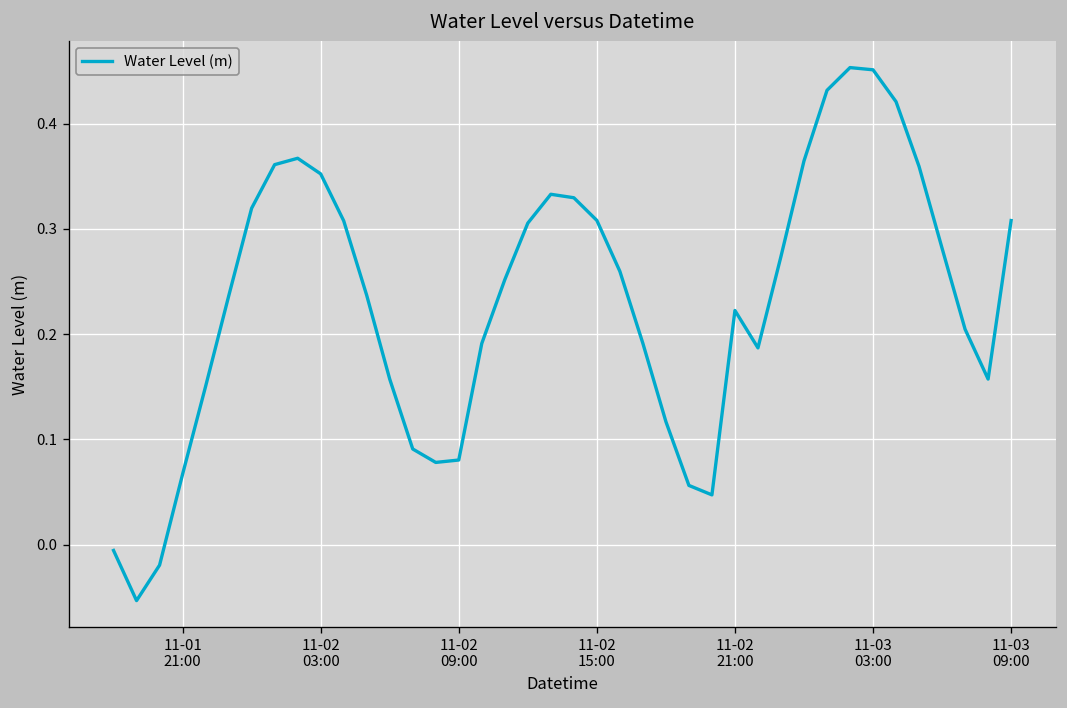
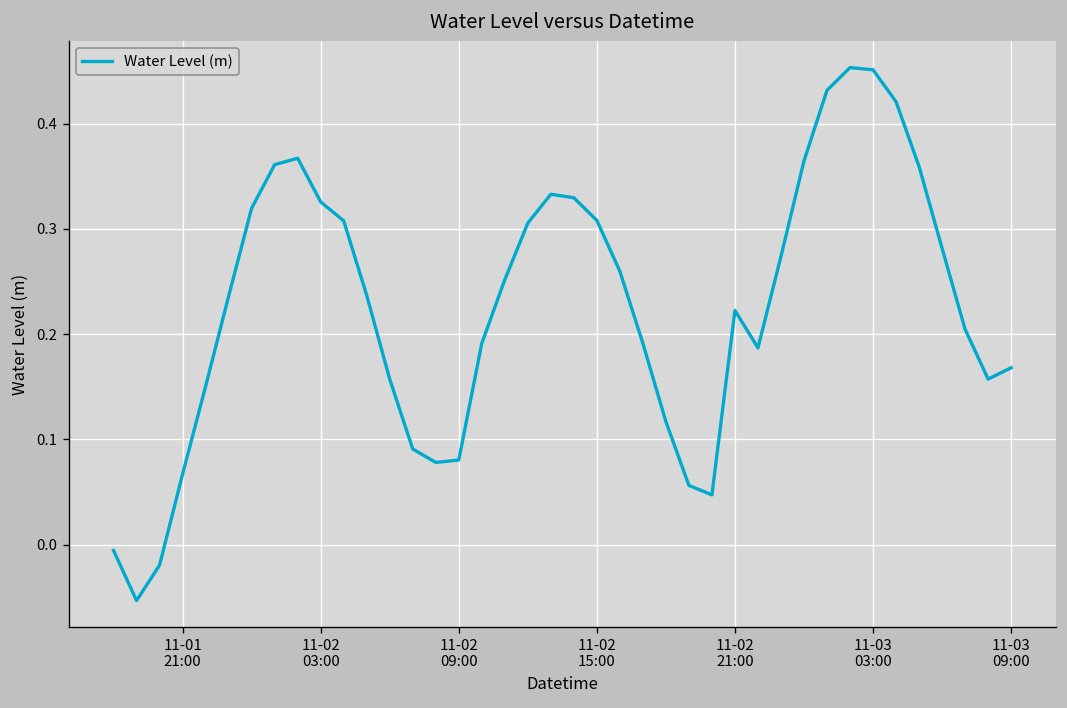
11-02 03:00: 0.35 -> 0.33
11-03 09:00: 0.31 -> 0.17
